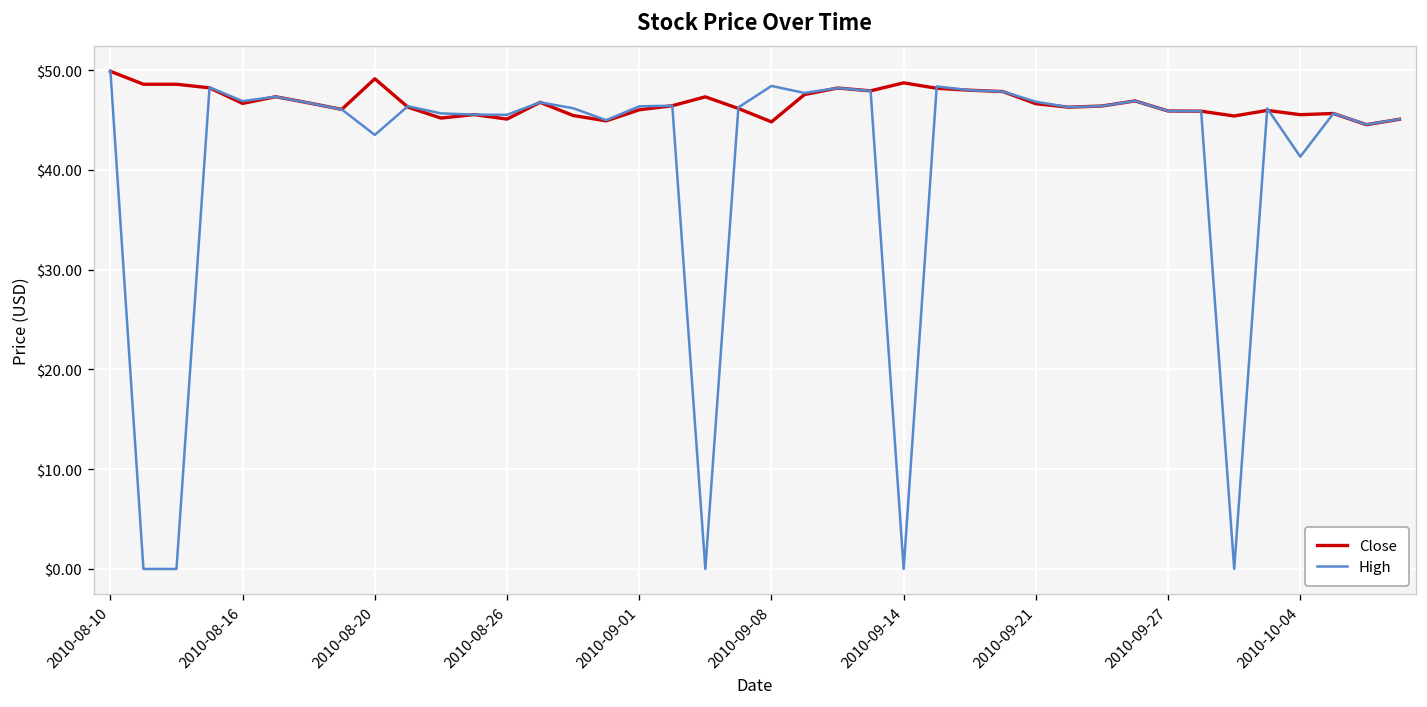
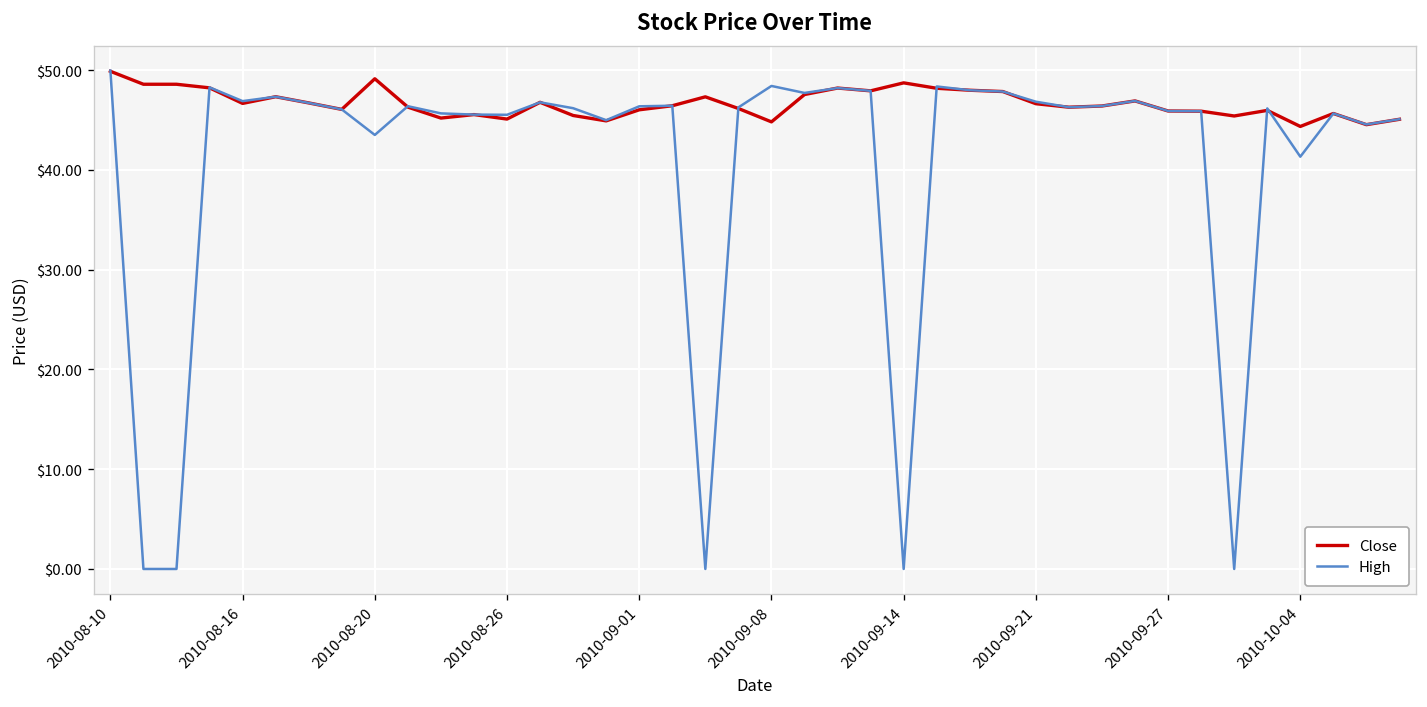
Close, 2010-10-04: $46 -> $44
